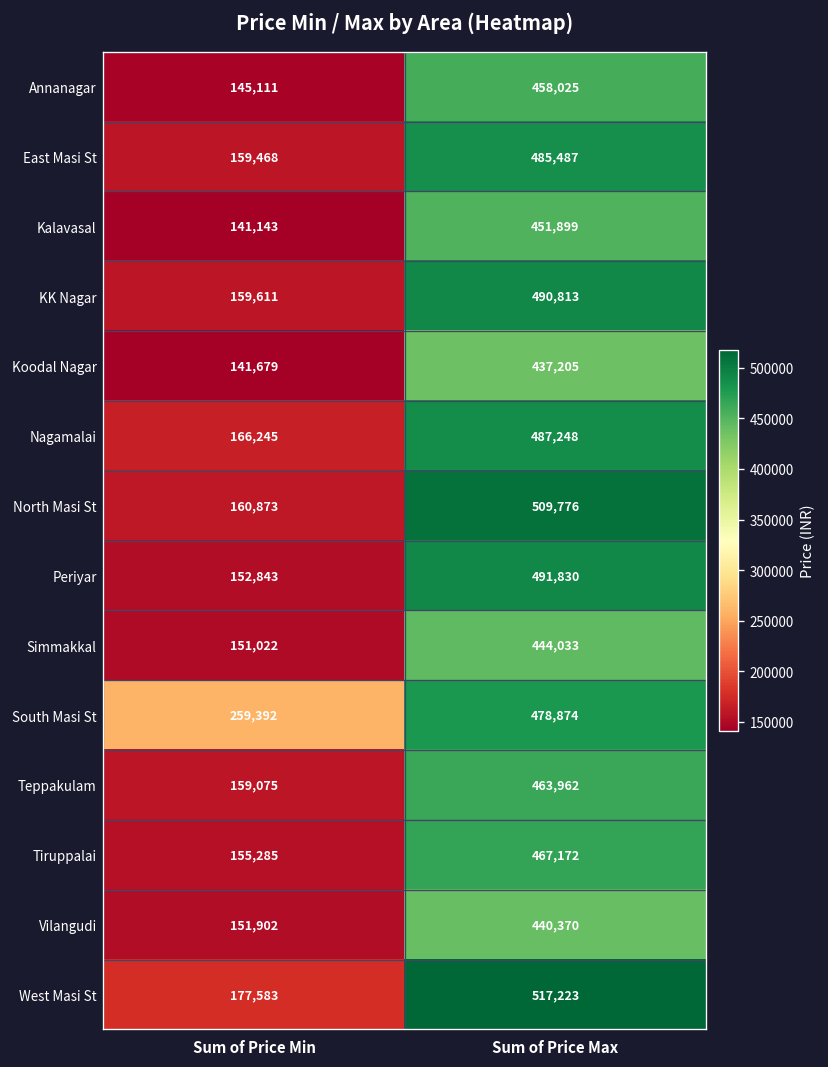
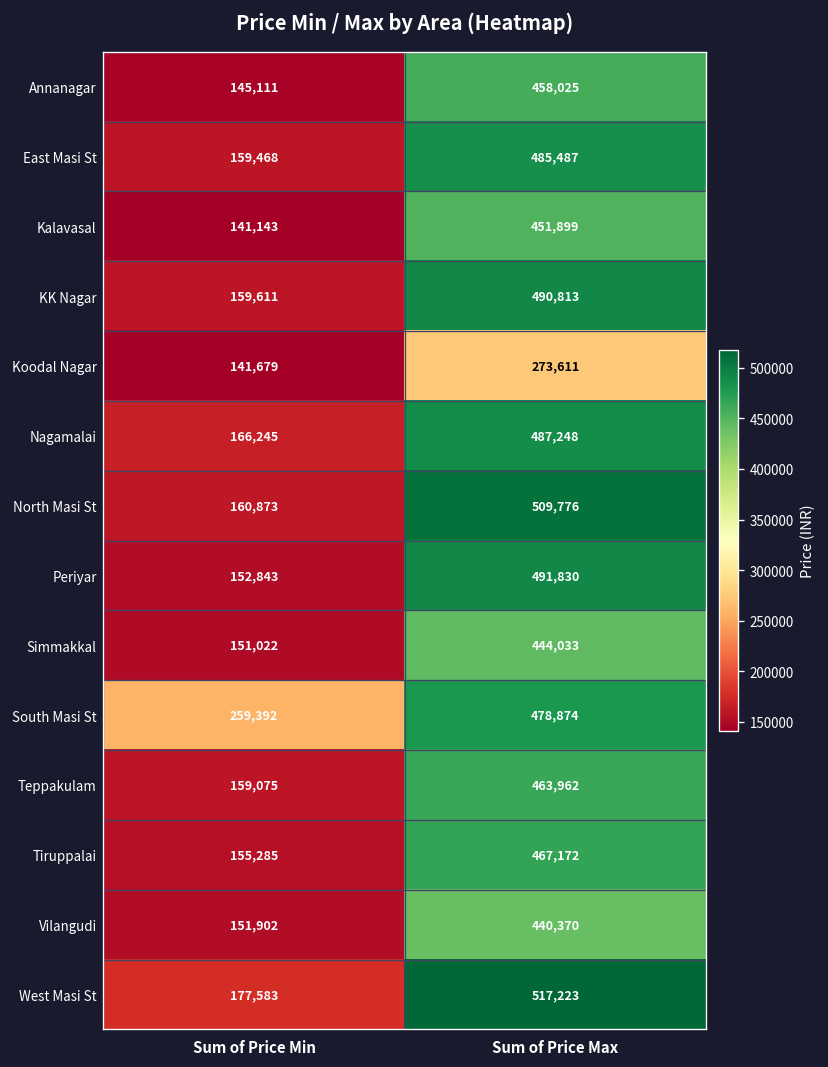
Koodal Nagar, Sum of Price Max: 437,205 -> 273,611
